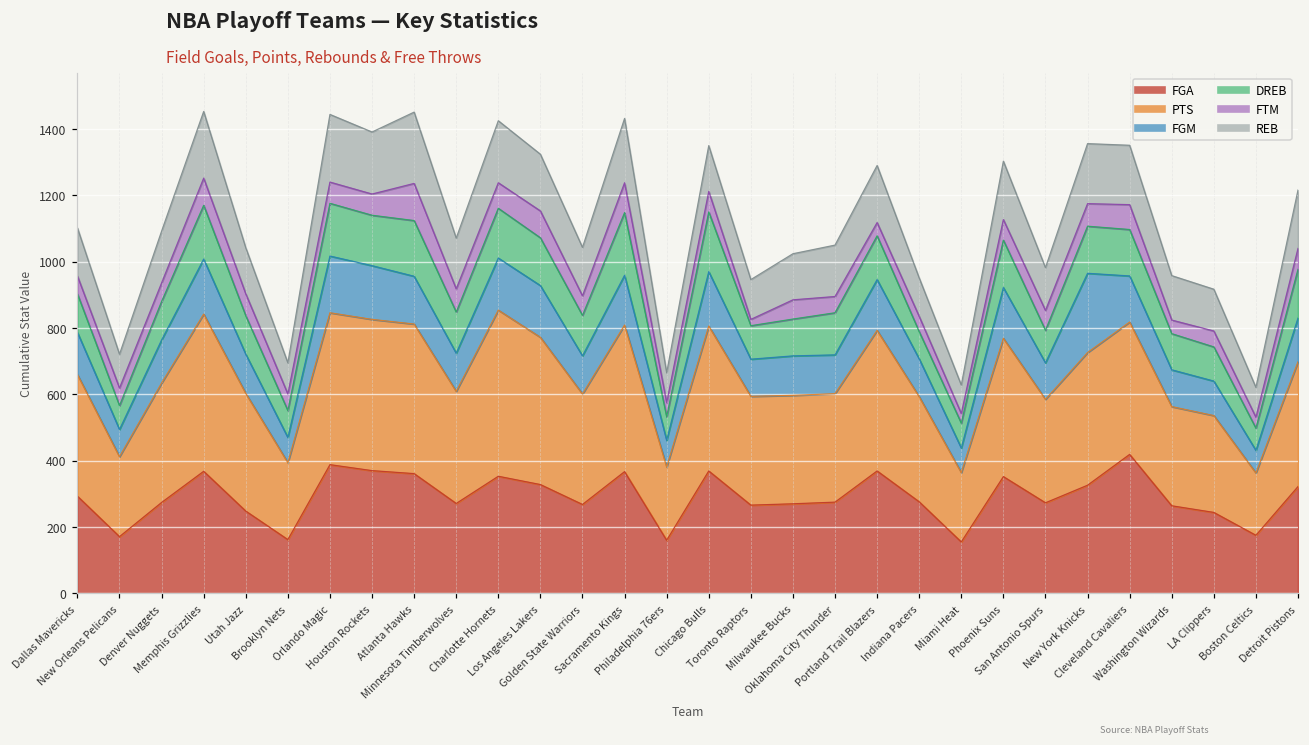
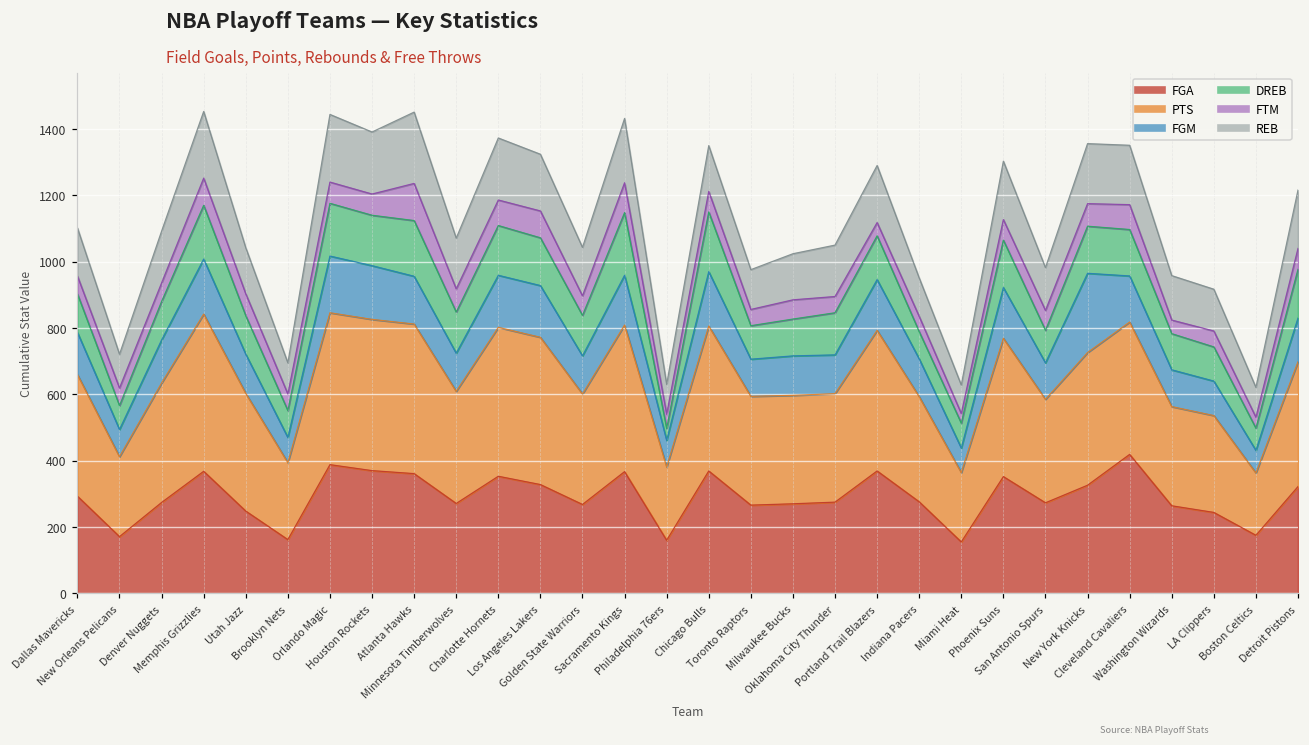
PTS, Charlotte Hornets: 500 -> 450
DREB, Philadelphia 76ers: 70 -> 40
FTM, Toronto Raptors: 20 -> 50
